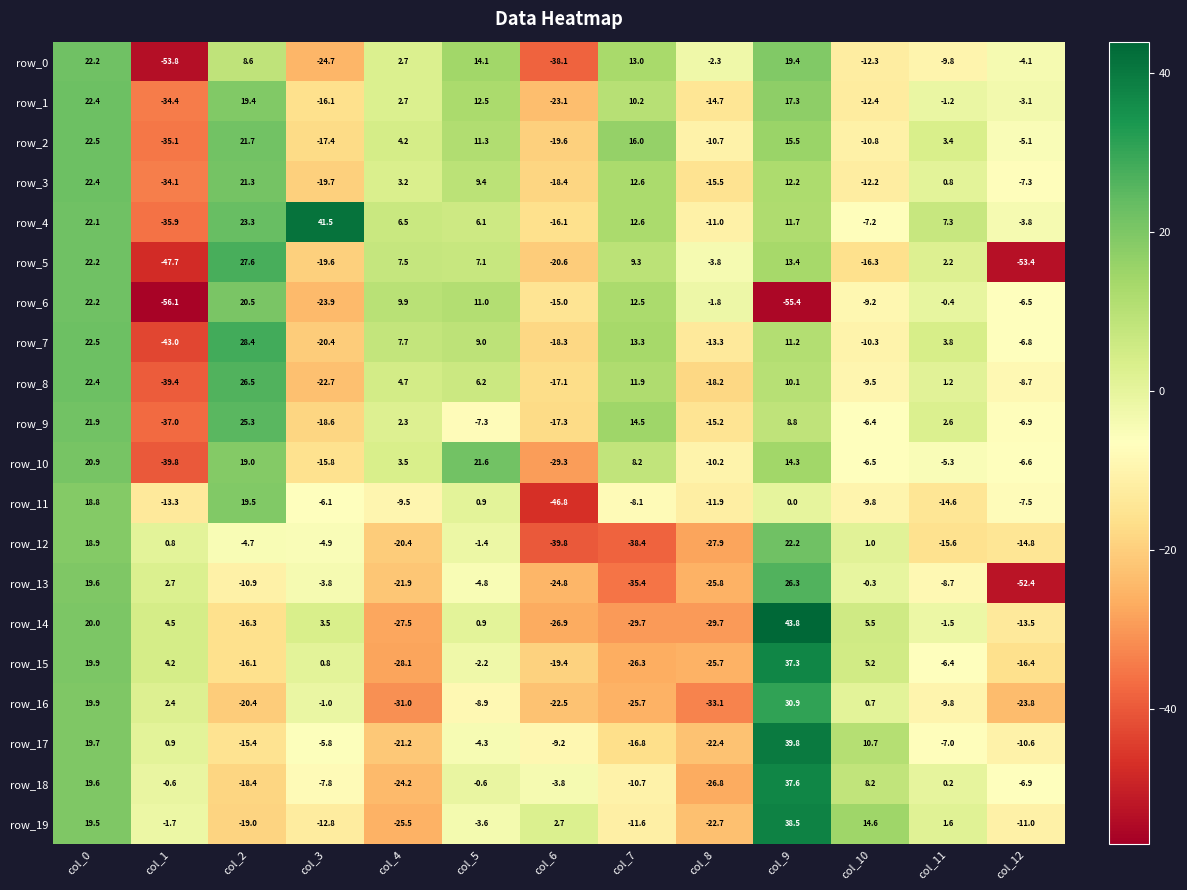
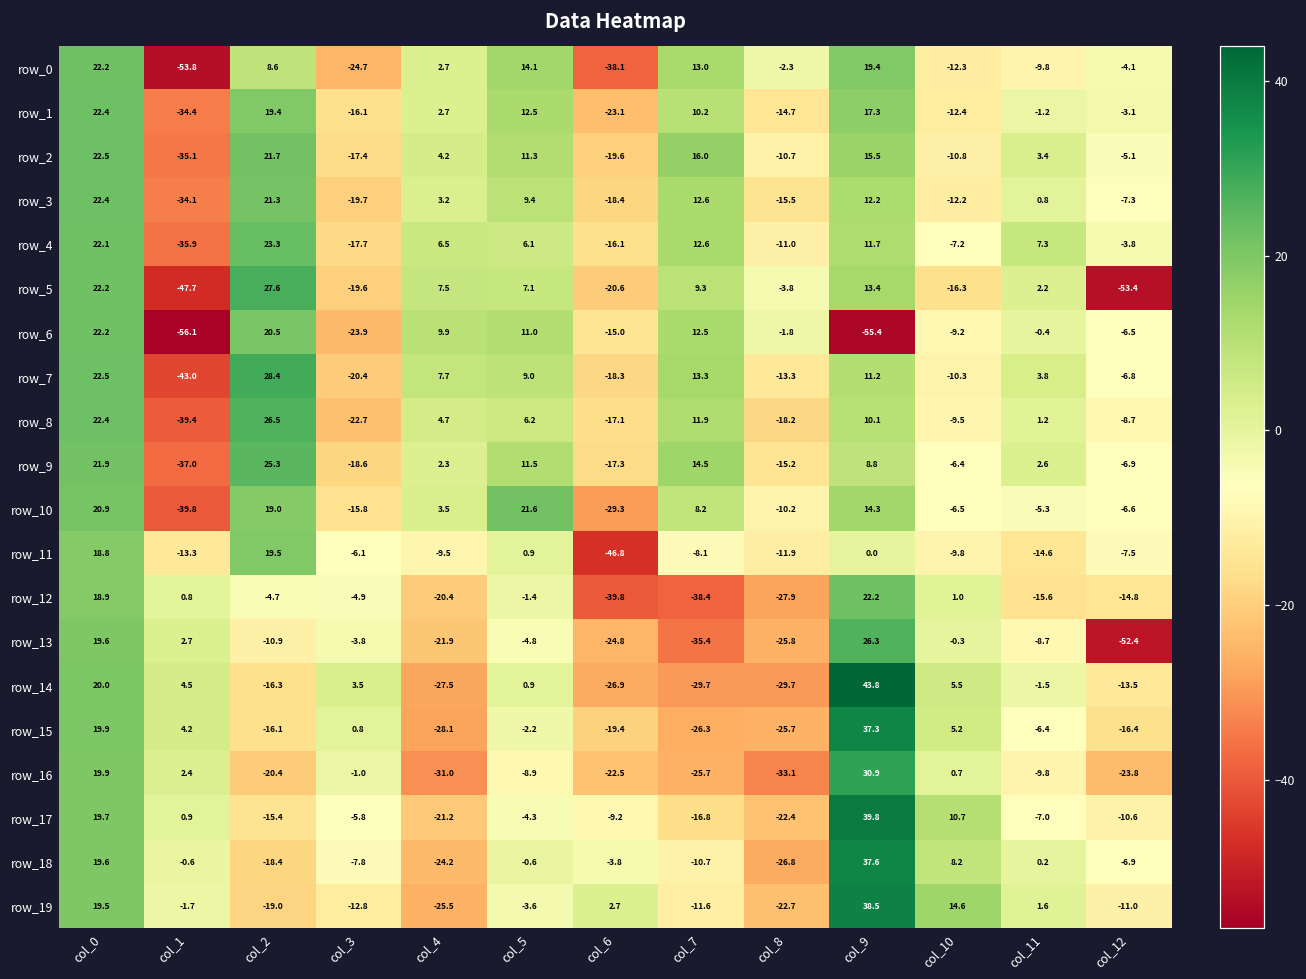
row_4, col_3: 41.5 -> -17.7
row_9, col_5: -7.3 -> 11.5
